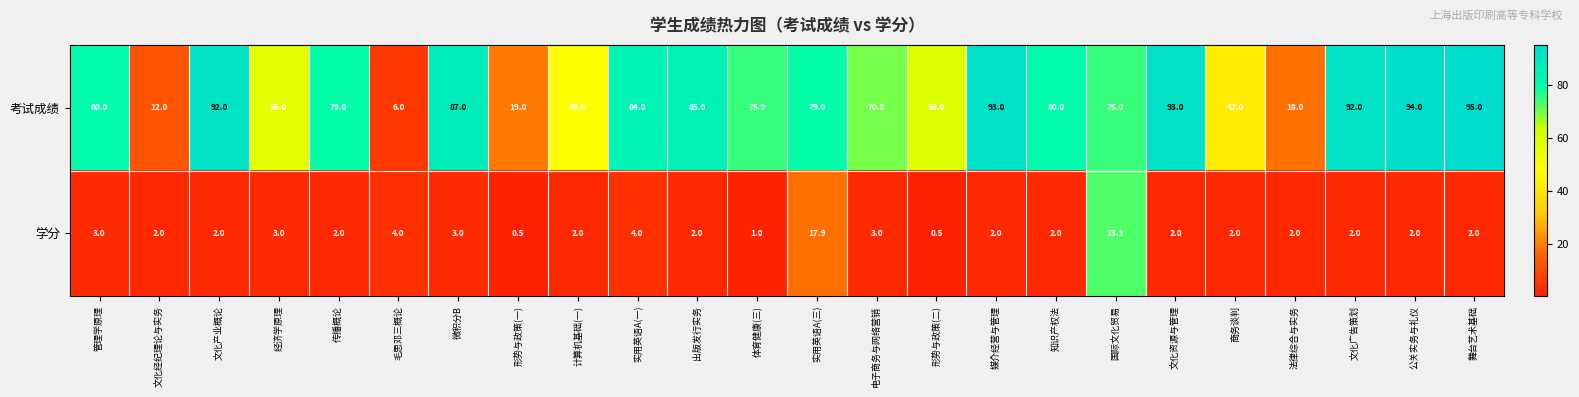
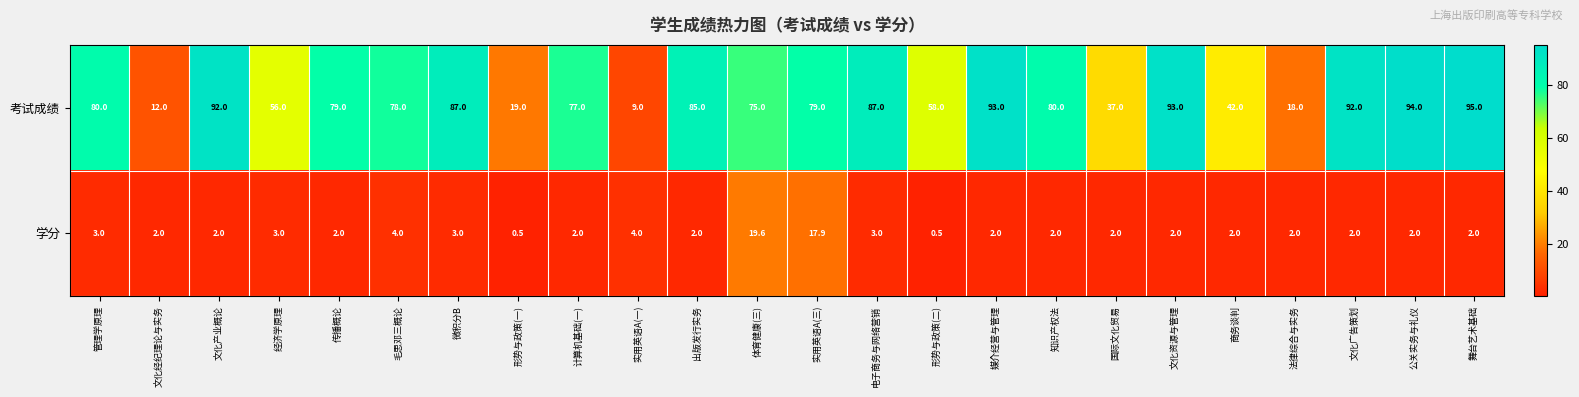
考试成绩, 毛思邓三概论: 6.0 -> 78.0
考试成绩, 计算机基础(一): 48.0 -> 77.0
考试成绩, 实用英语A(一): 84.0 -> 9.0
考试成绩, 电子商务与网络营销: 70.0 -> 87.0
考试成绩, 国际文化贸易: 75.0 -> 37.0
学分, 体育健康(三): 1.0 -> 19.6
学分, 国际文化贸易: 73.1 -> 2.0
